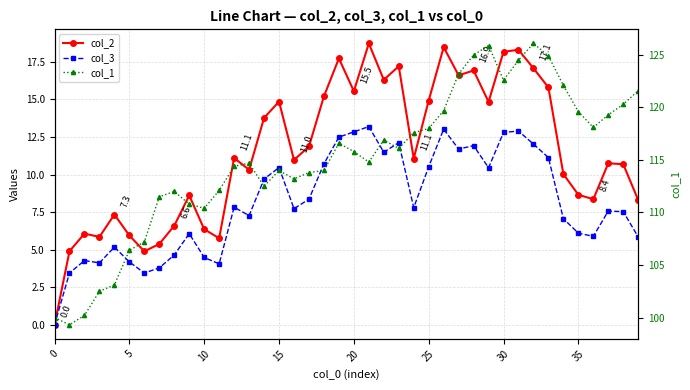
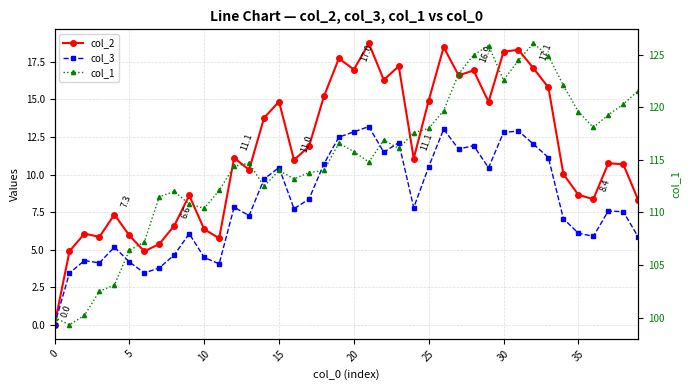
col_2, 20: 15.5 -> 17.0
